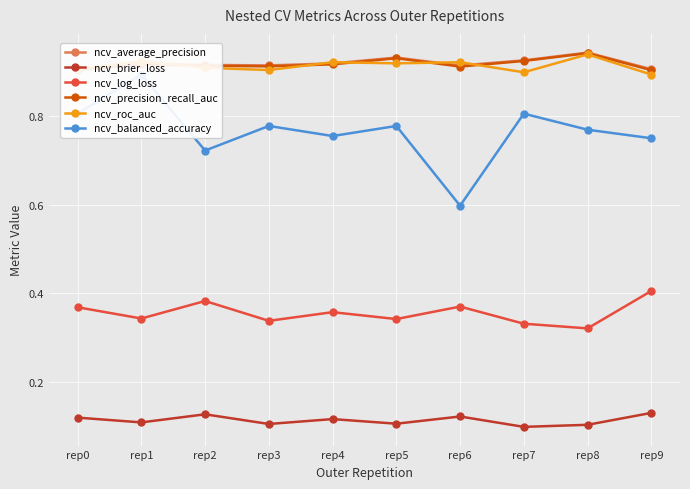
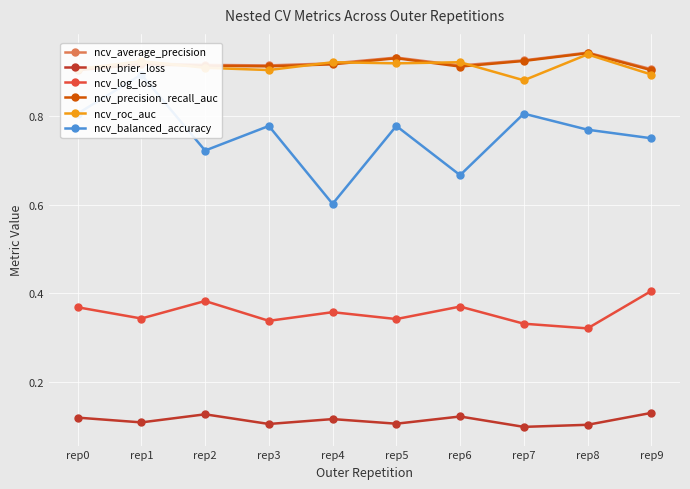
ncv_balanced_accuracy, rep4: 0.76 -> 0.60
ncv_balanced_accuracy, rep6: 0.60 -> 0.67
ncv_roc_auc, rep7: 0.90 -> 0.88
